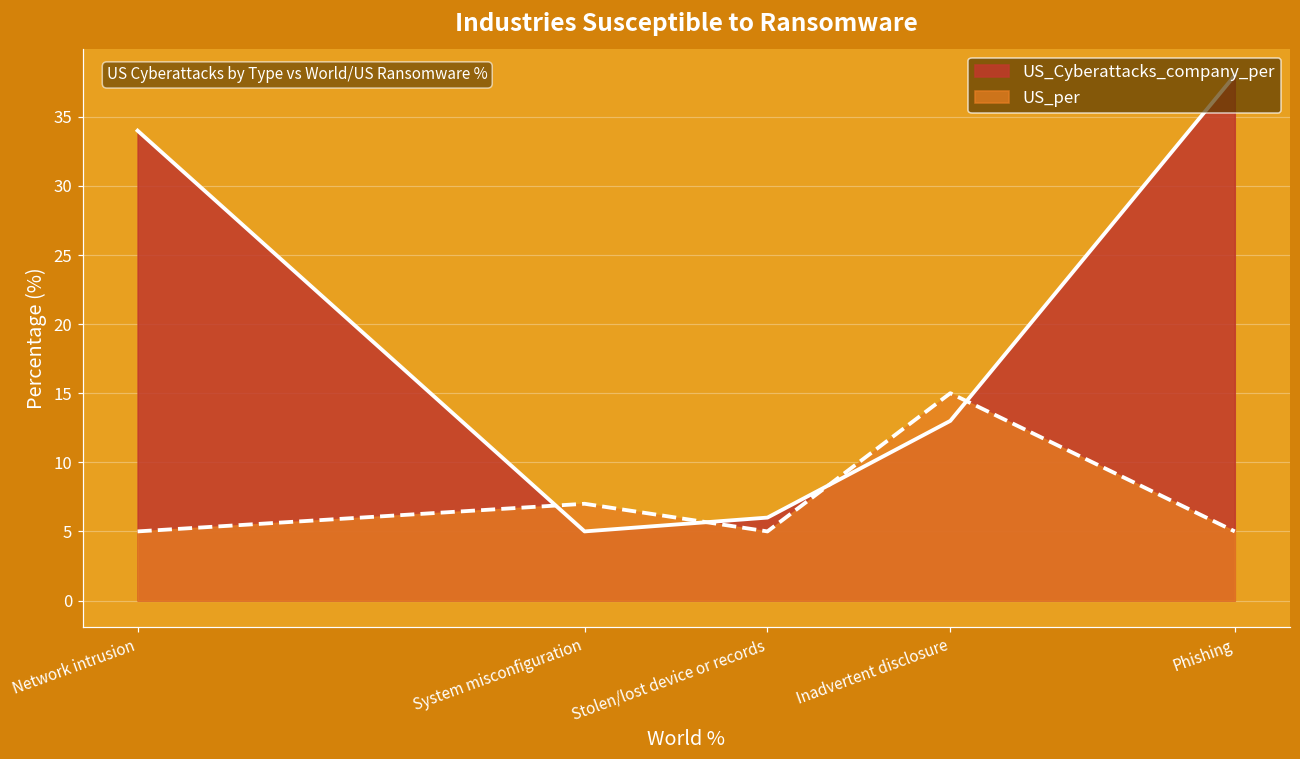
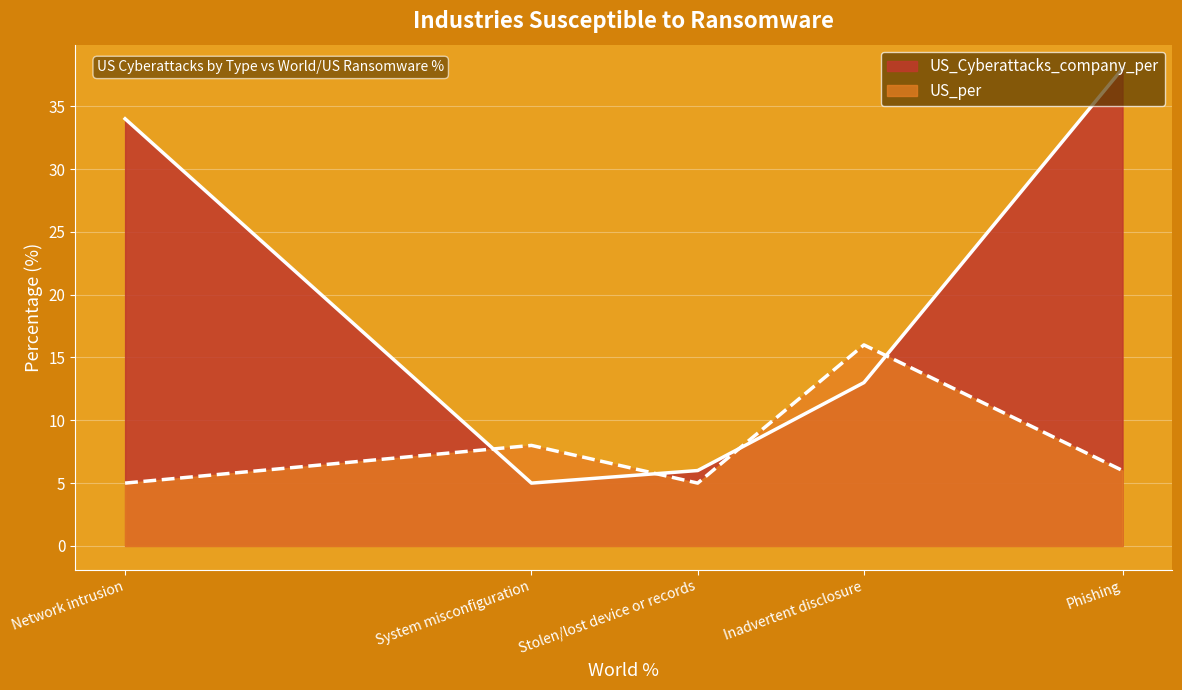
US_per, System misconfiguration: 7 -> 8
US_per, Inadvertent disclosure: 15 -> 16
US_per, Phishing: 5 -> 6
